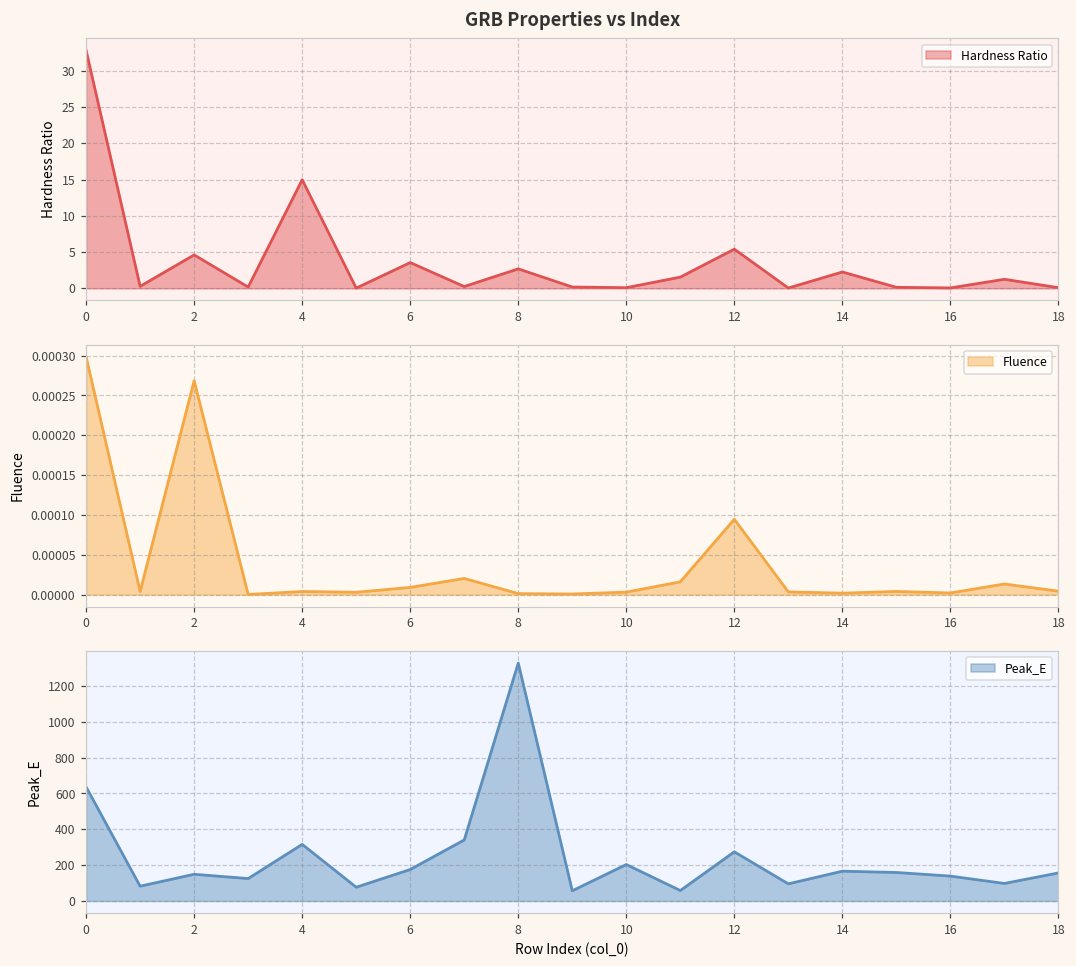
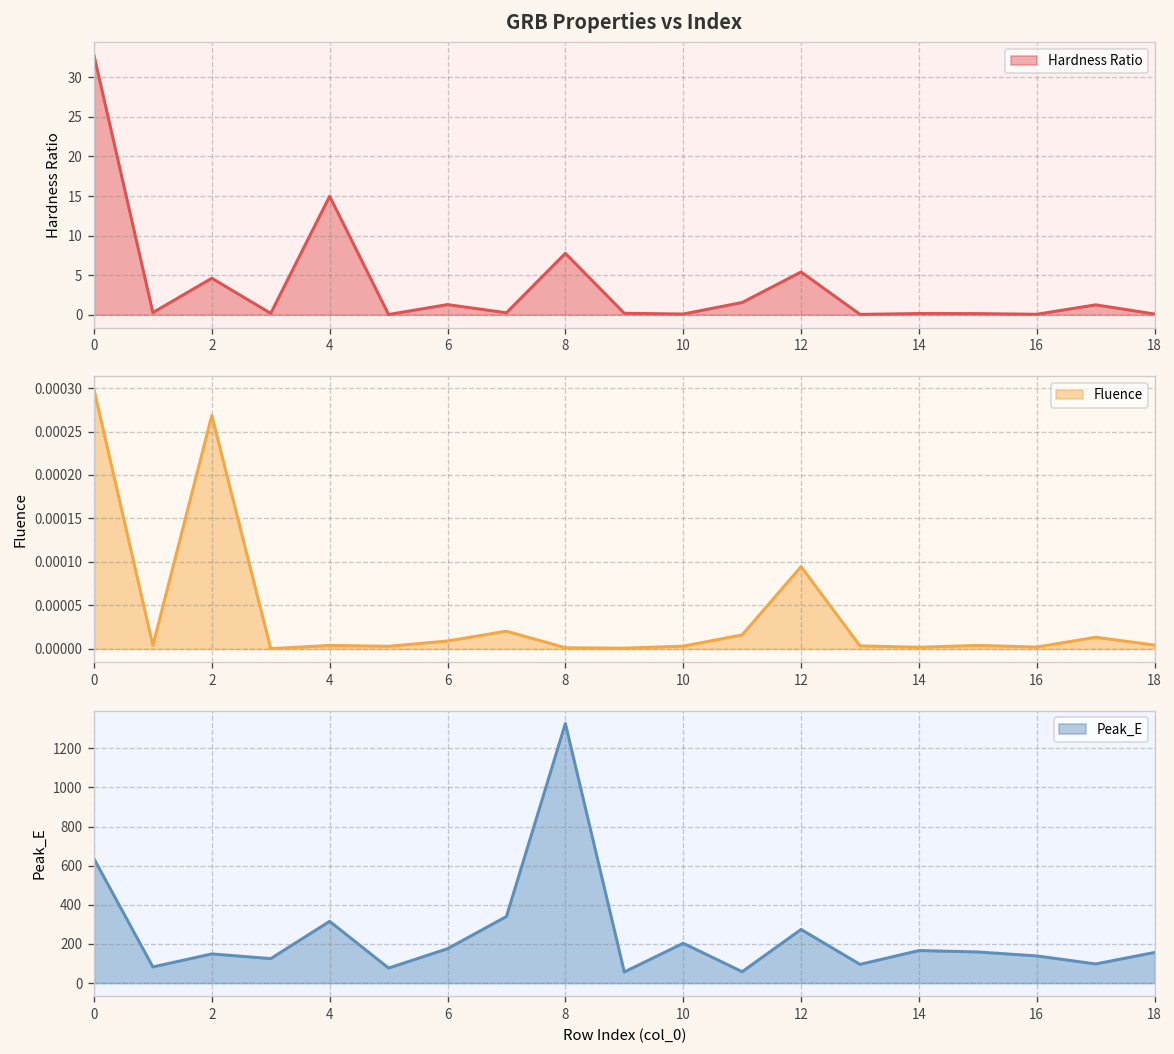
GRB Properties vs Index, 6: 4 -> 1
GRB Properties vs Index, 8: 3 -> 8
GRB Properties vs Index, 14: 2 -> 0
